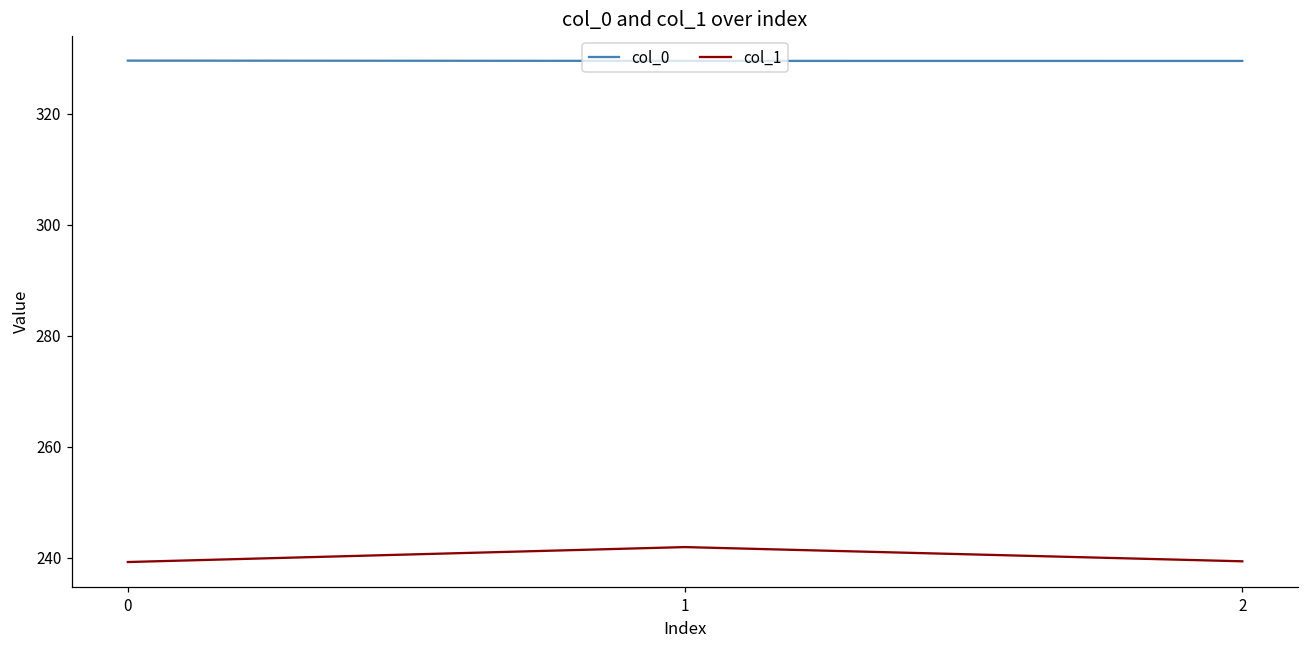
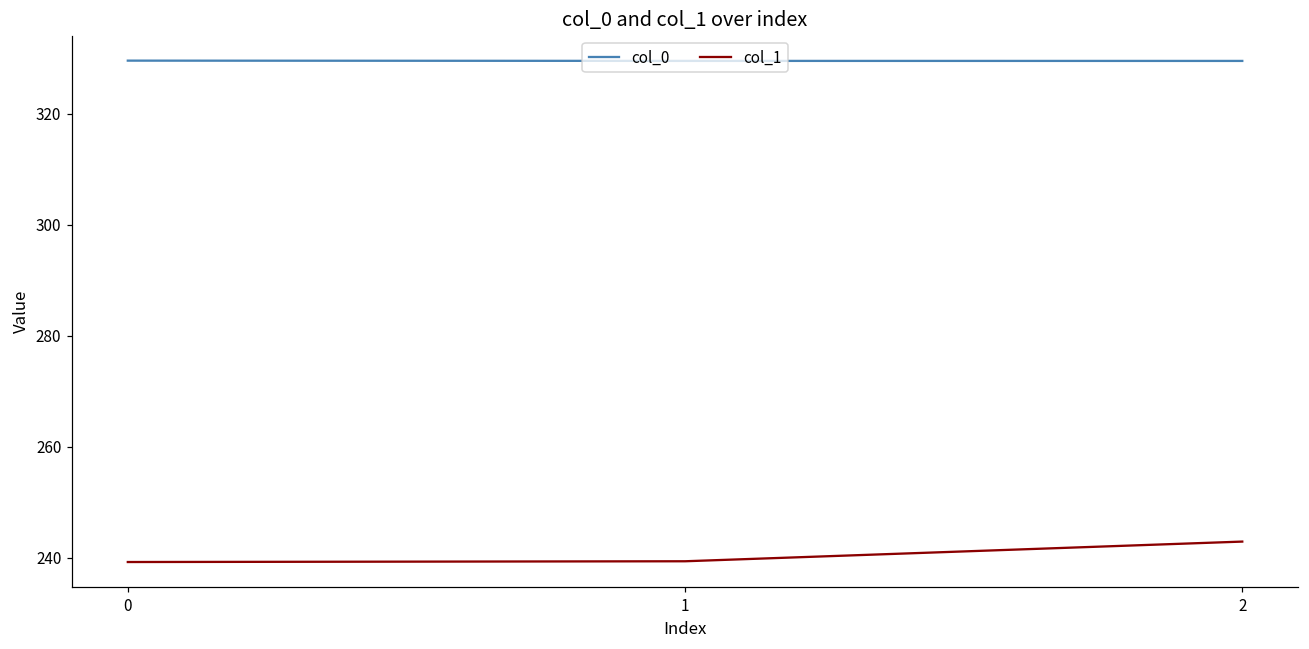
col_1, 1: 242 -> 239
col_1, 2: 239 -> 243
